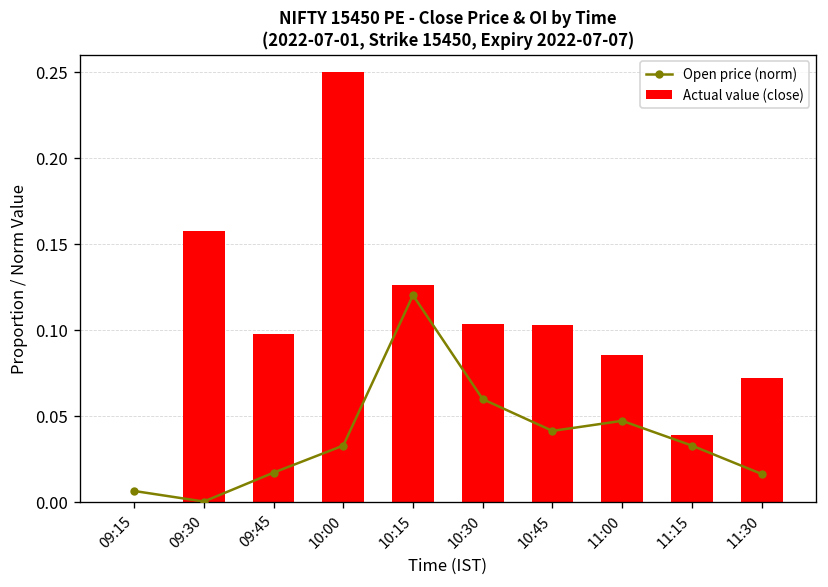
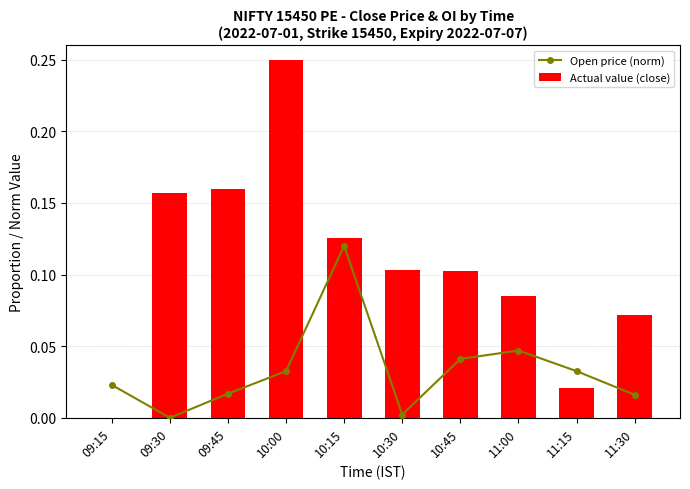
Open price (norm), 09:15: 0.006 -> 0.023
Actual value (close), 09:45: 0.097 -> 0.160
Open price (norm), 10:30: 0.060 -> 0.002
Actual value (close), 11:15: 0.039 -> 0.021
